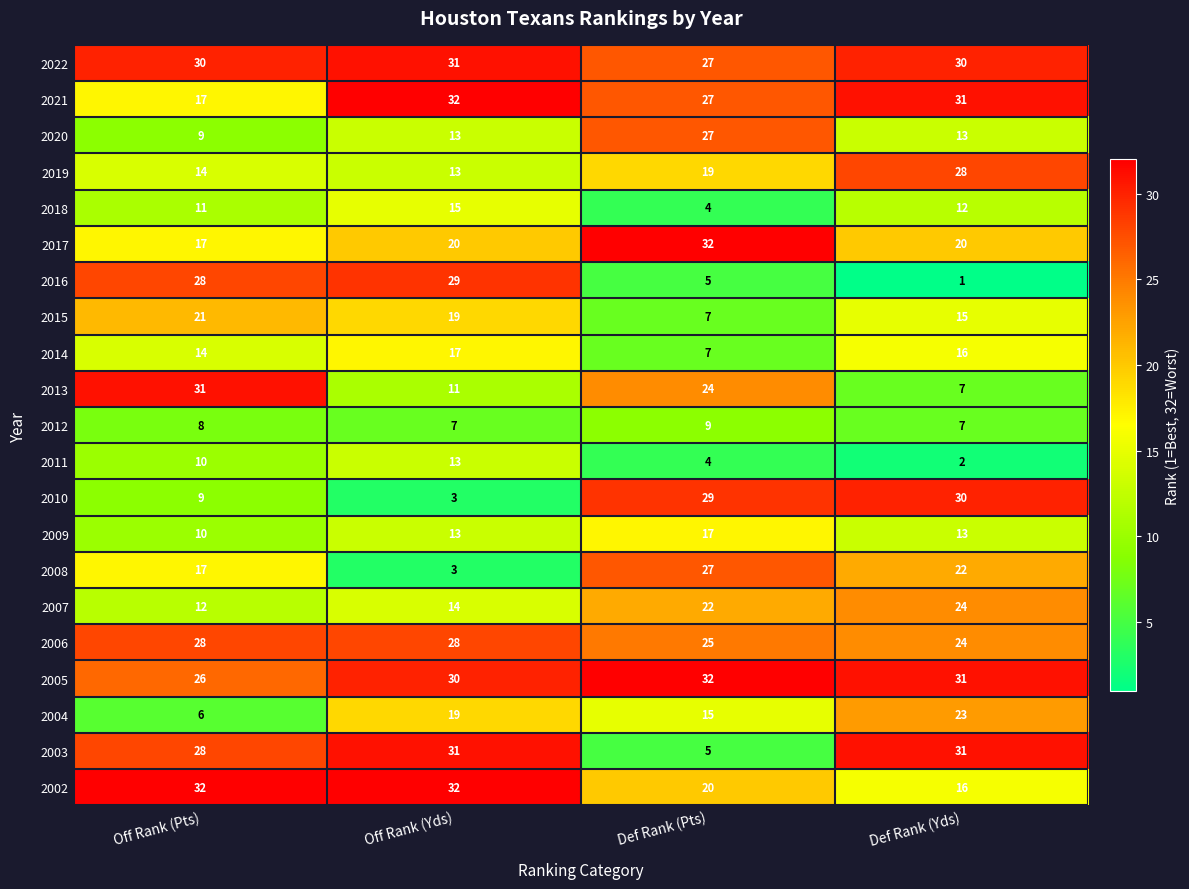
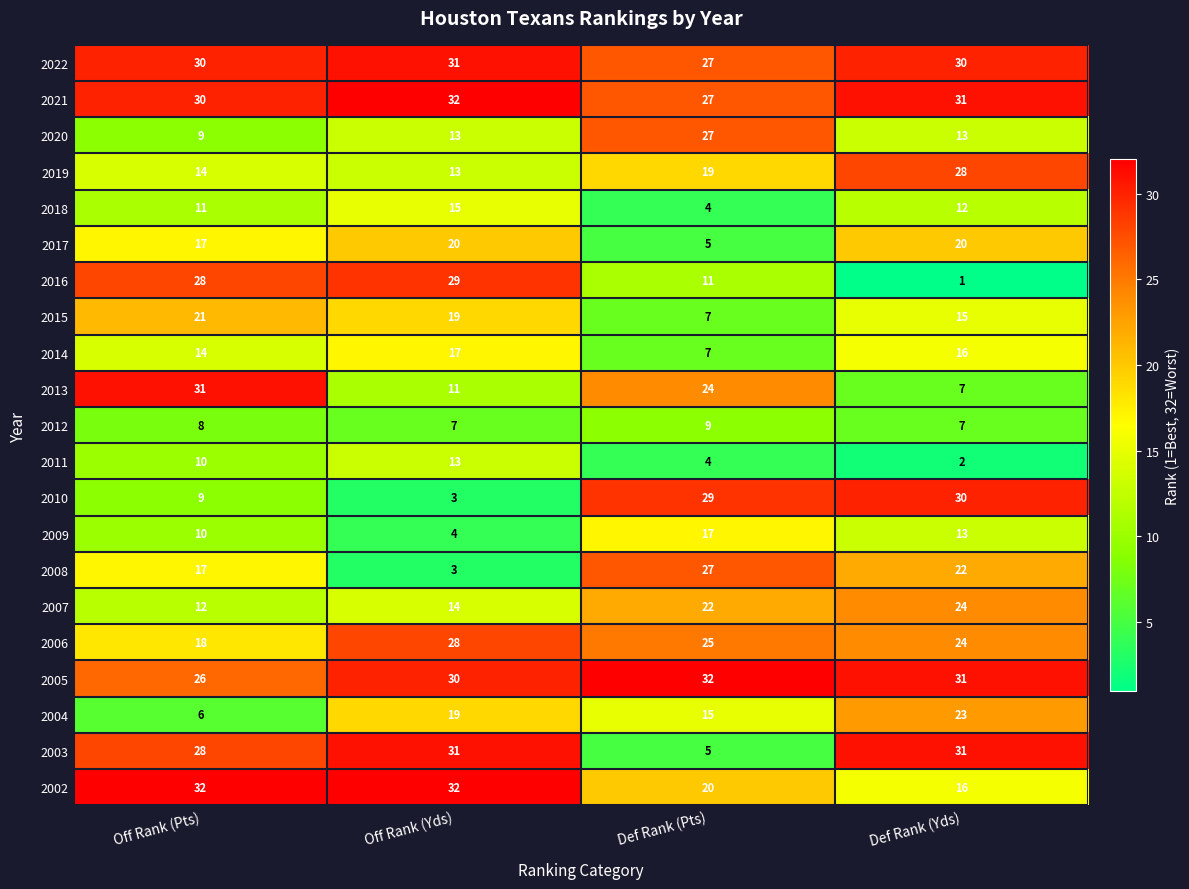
2021, Off Rank (Pts): 17 -> 30
2017, Def Rank (Pts): 32 -> 5
2016, Def Rank (Pts): 5 -> 11
2009, Off Rank (Yds): 13 -> 4
2006, Off Rank (Pts): 28 -> 18
